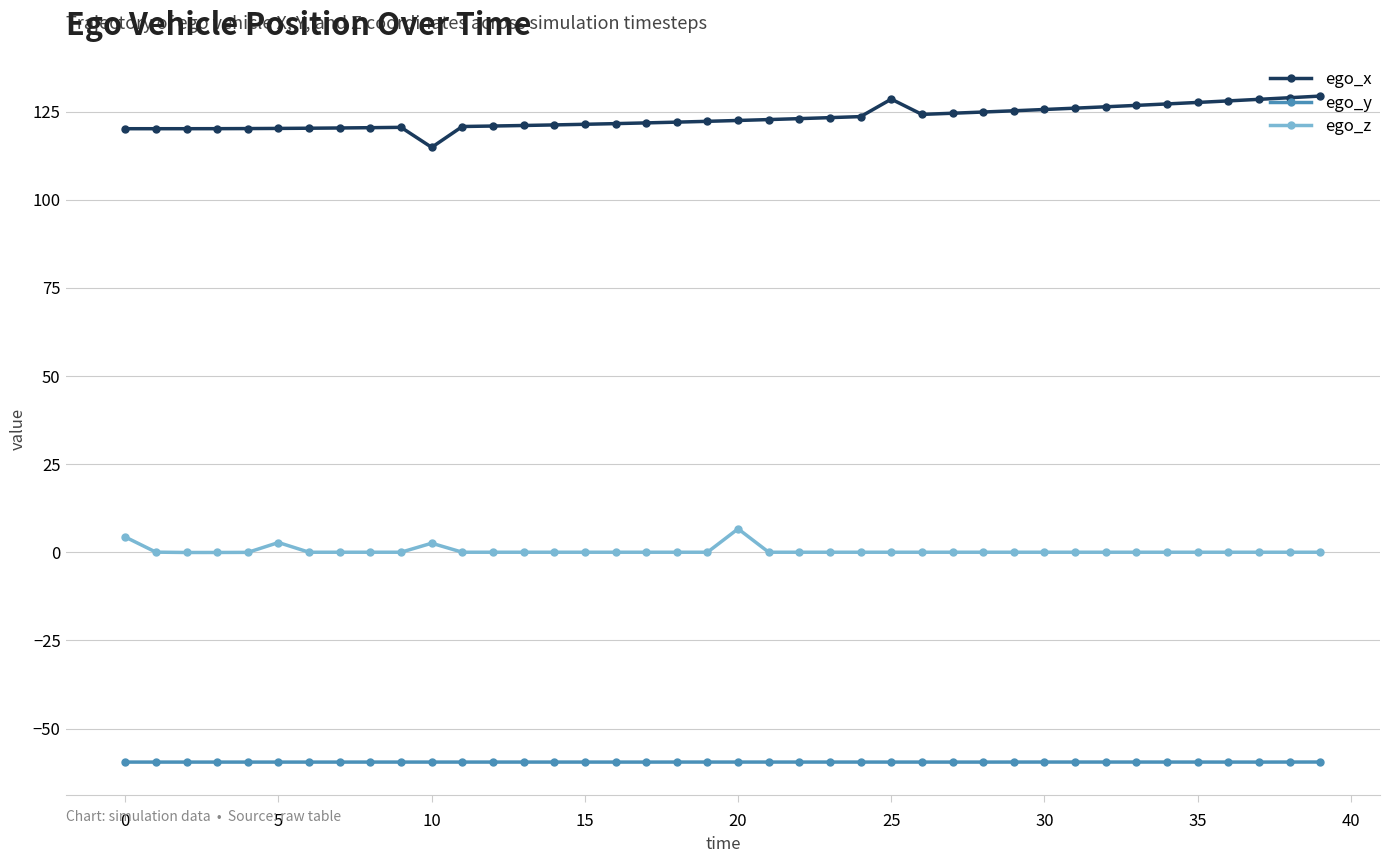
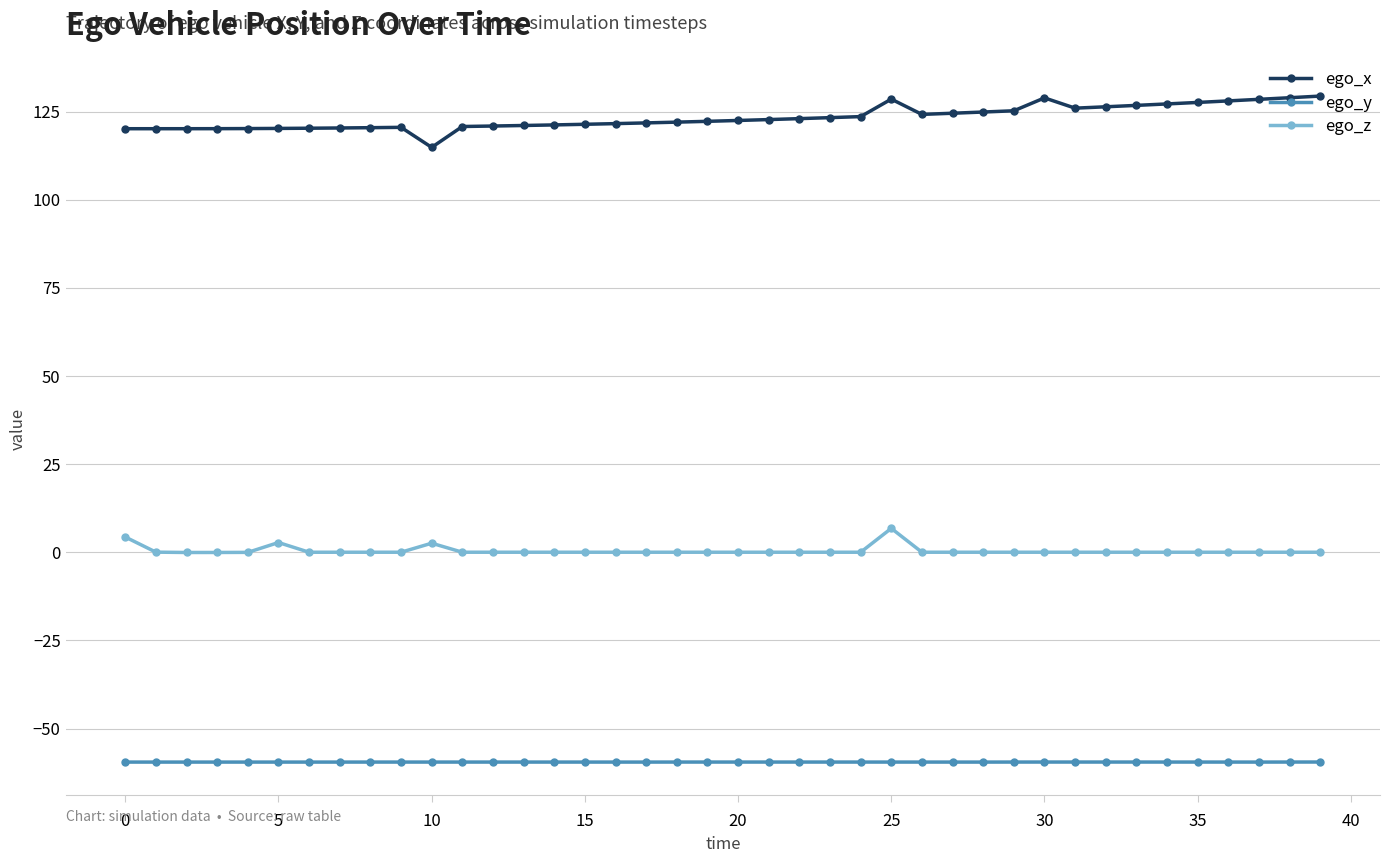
ego_z, 20: 7 -> 0
ego_z, 25: 0 -> 7
ego_x, 30: 126 -> 129
